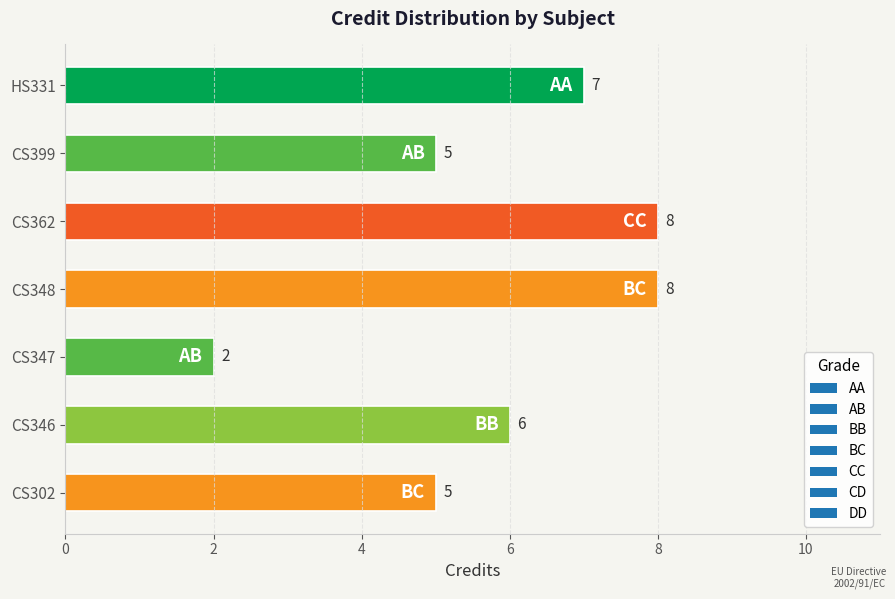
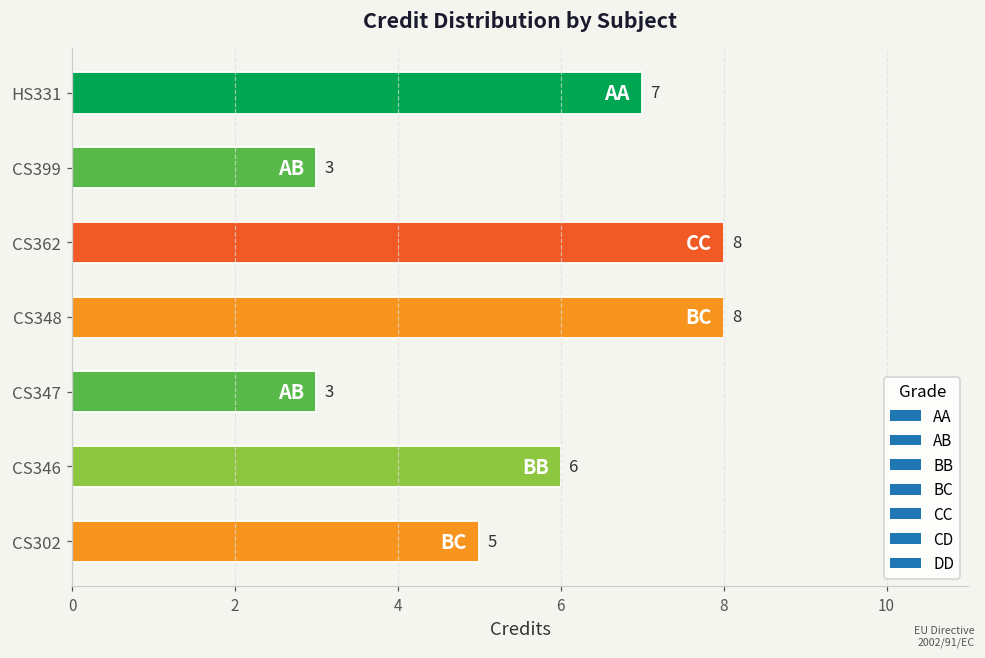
CS399: 5 -> 3
CS347: 2 -> 3
